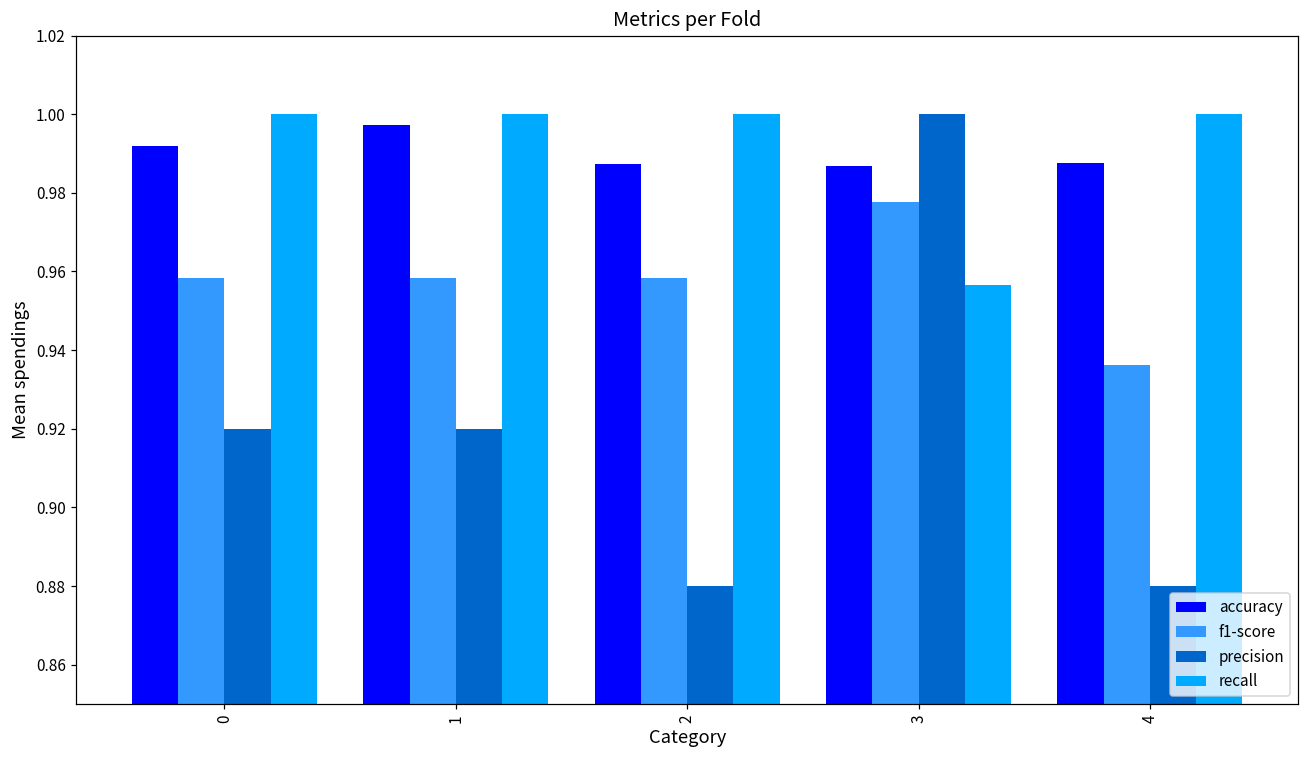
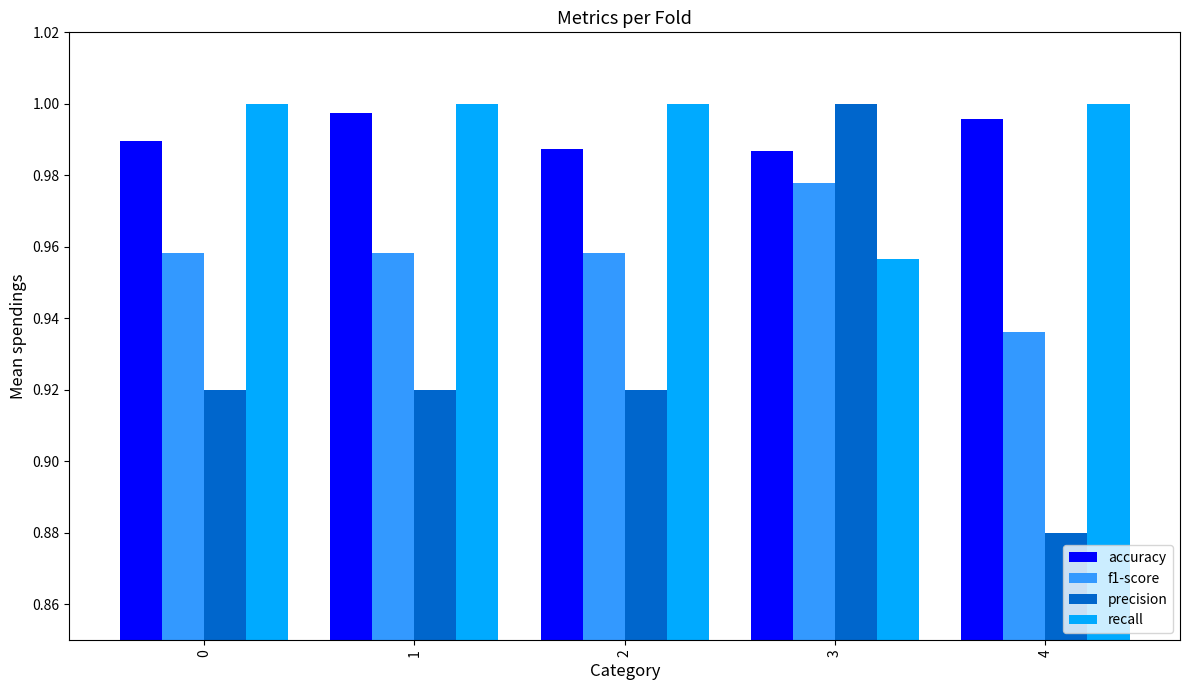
accuracy, 0: 0.992 -> 0.989
precision, 2: 0.88 -> 0.92
accuracy, 4: 0.988 -> 0.996
